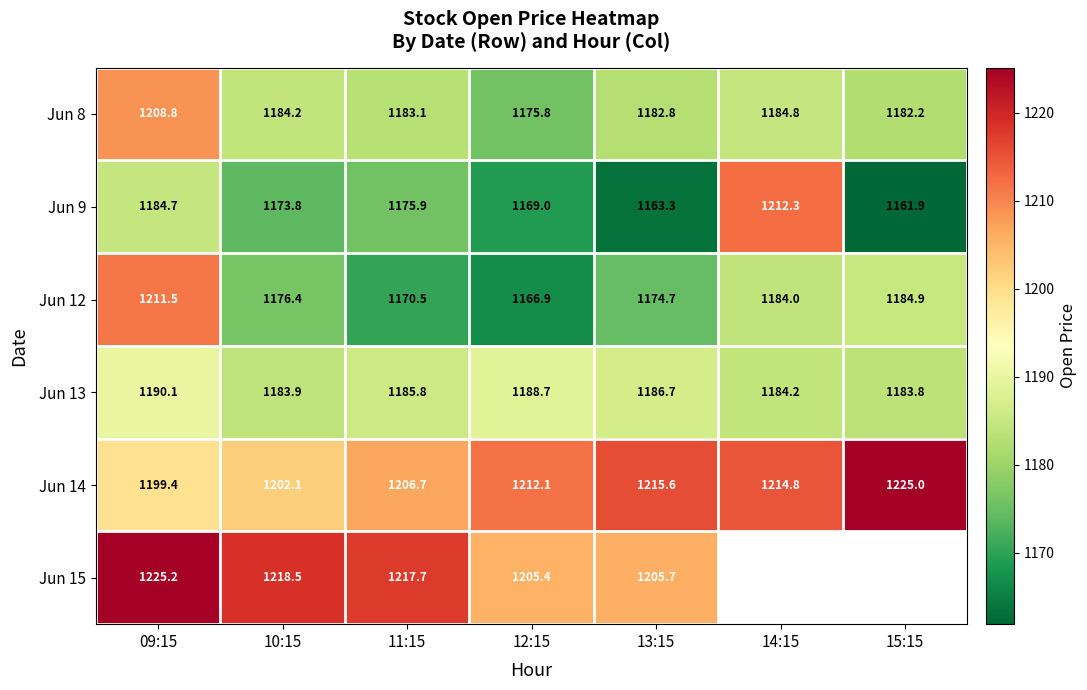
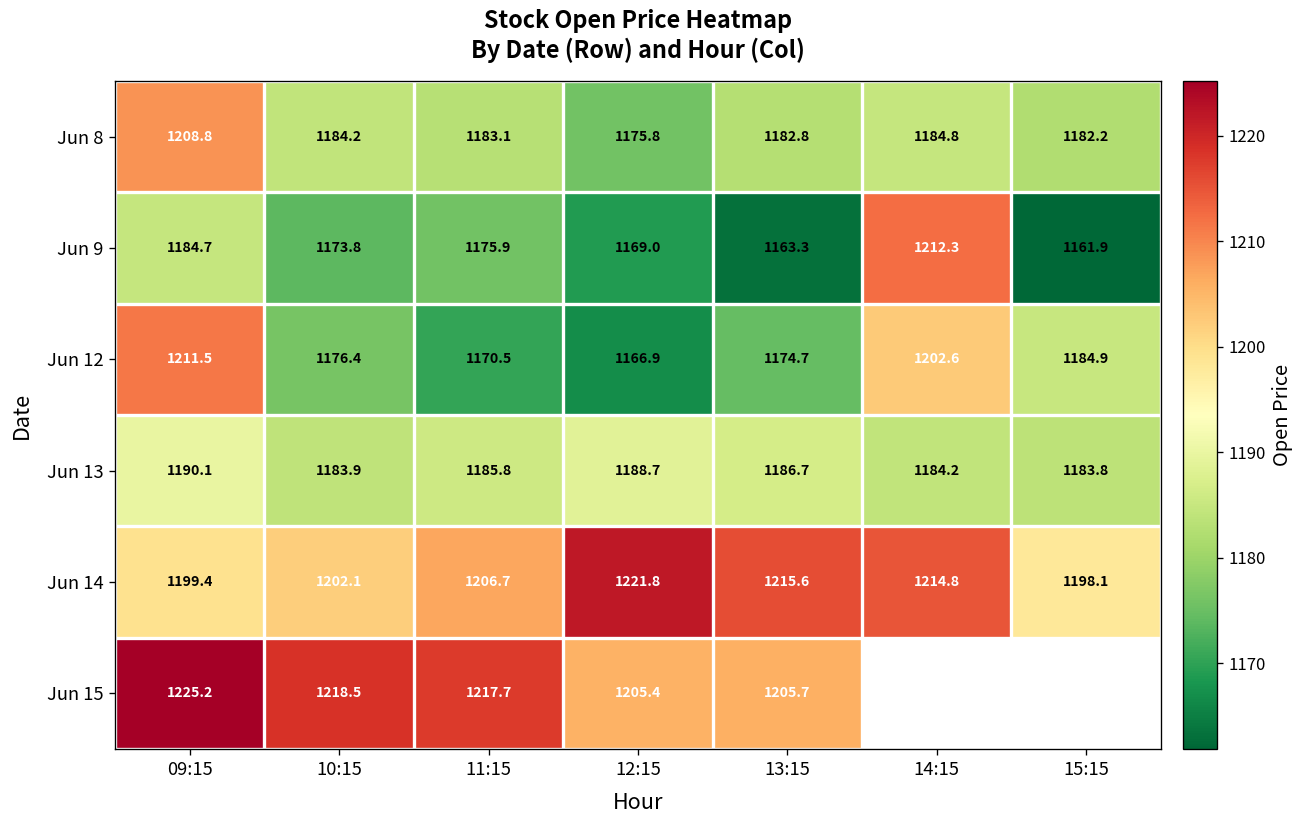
Jun 12, 14:15: 1184.0 -> 1202.6
Jun 14, 12:15: 1212.1 -> 1221.8
Jun 14, 15:15: 1225.0 -> 1198.1
